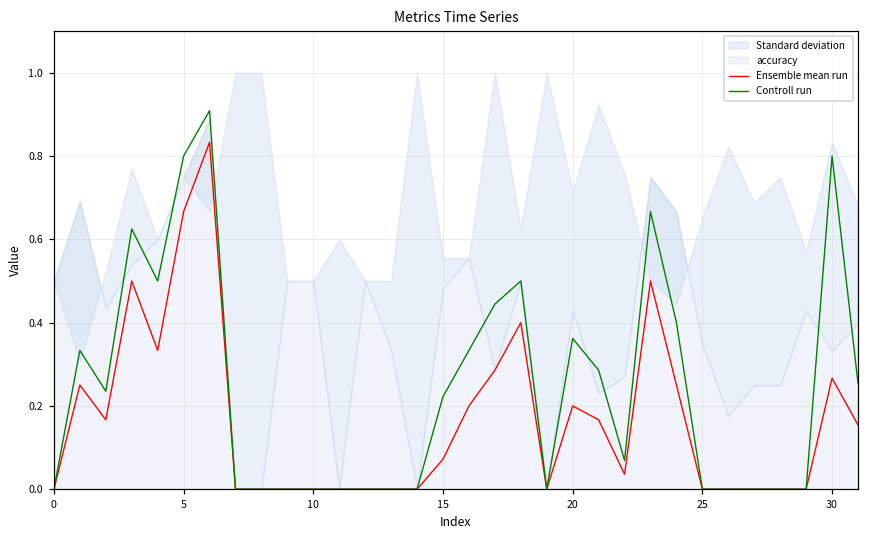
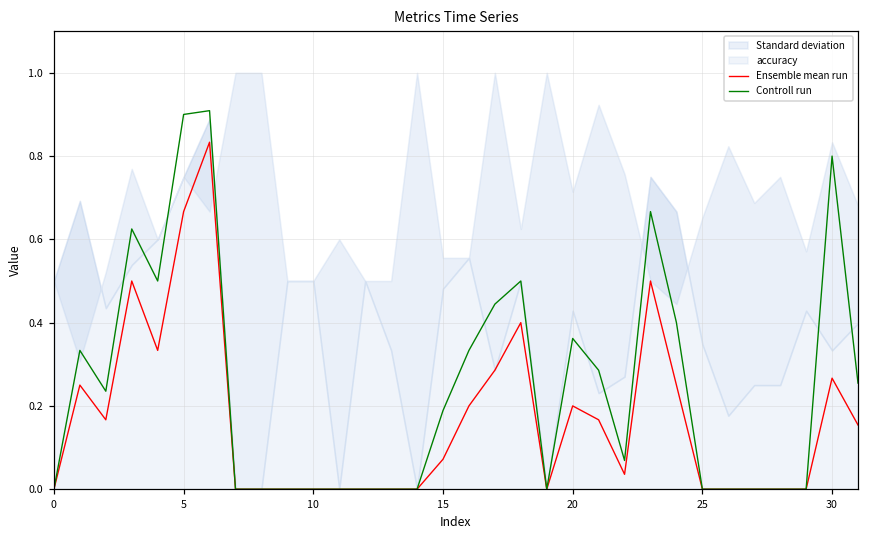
Controll run, 5: 0.8 -> 0.9
Controll run, 15: 0.22 -> 0.19
